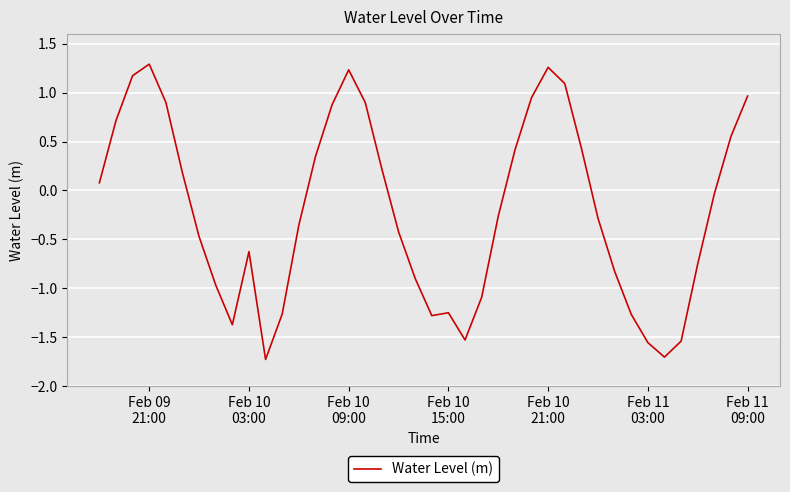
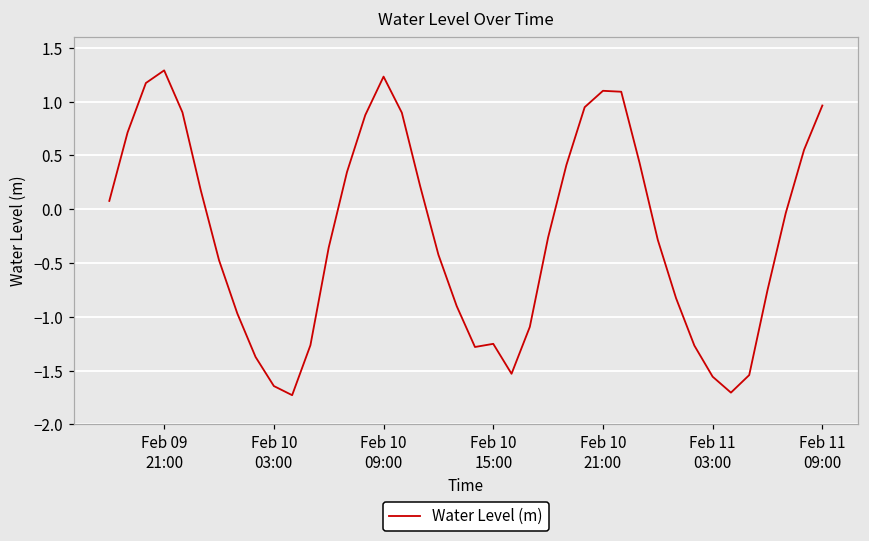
Feb 10 03:00: -0.6 -> -1.6
Feb 10 21:00: 1.3 -> 1.1
